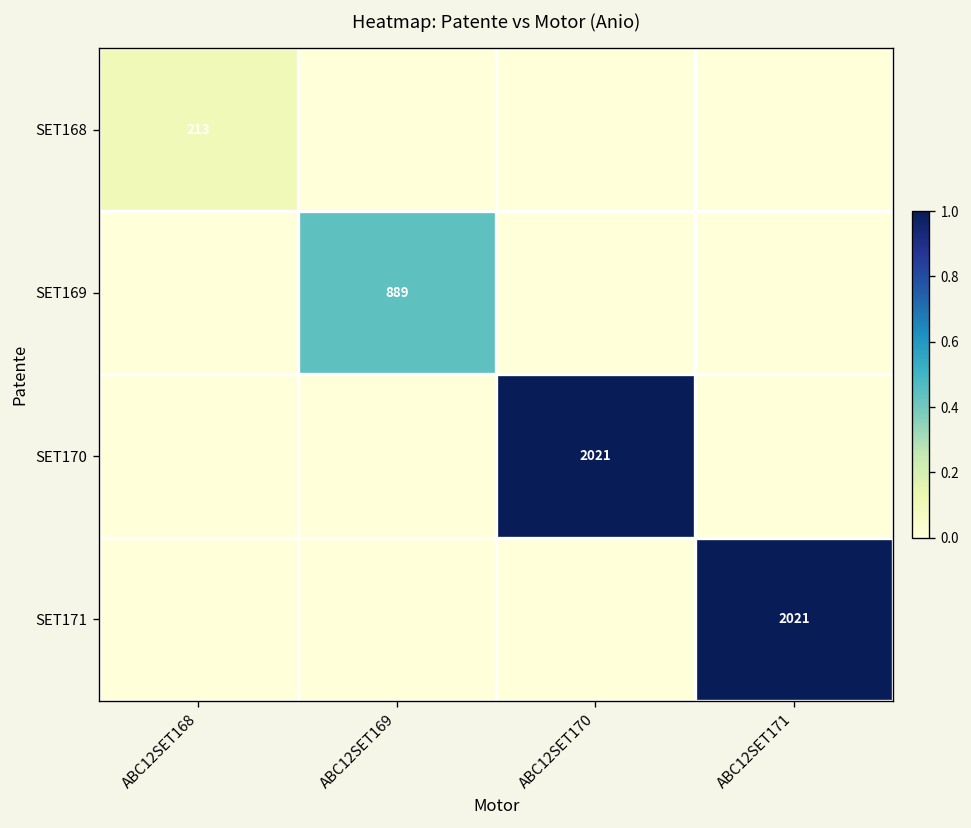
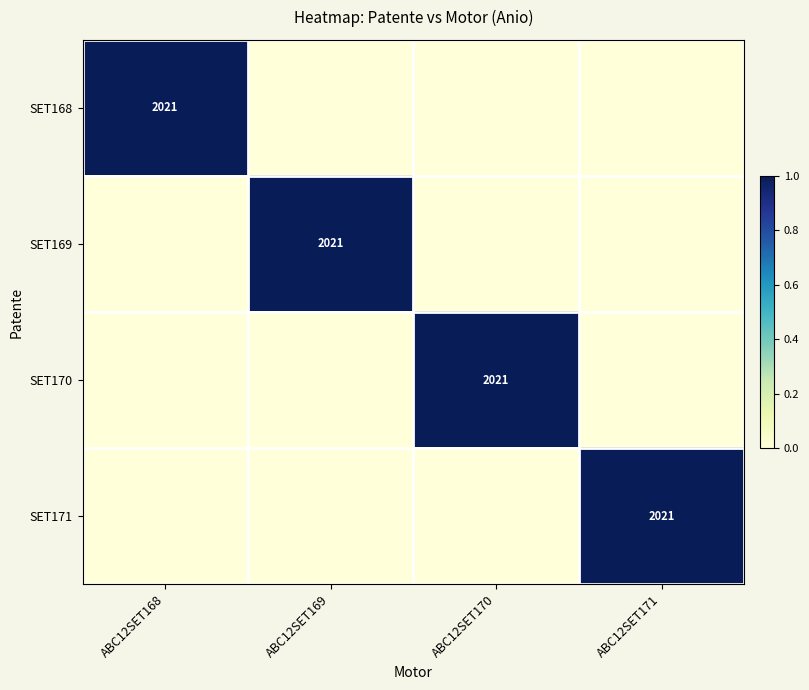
SET168, ABC12SET168: 213 -> 2021
SET169, ABC12SET169: 889 -> 2021
